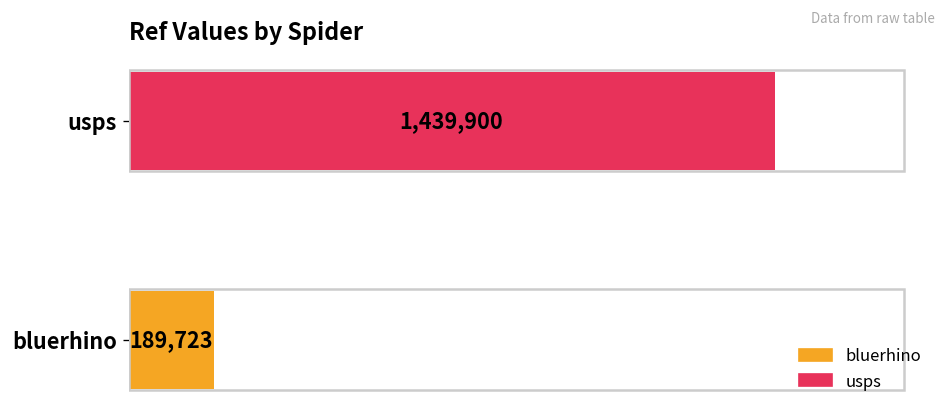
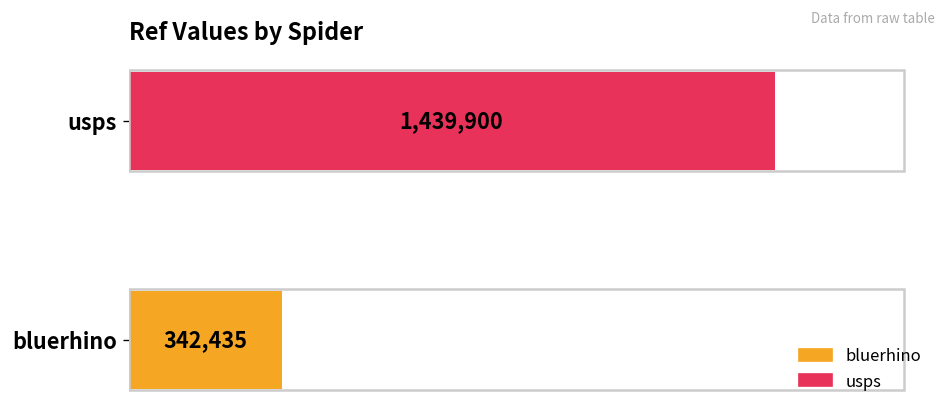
bluerhino: 189,723 -> 342,435
